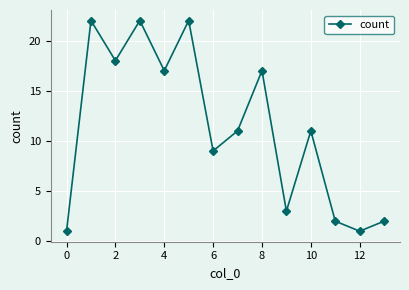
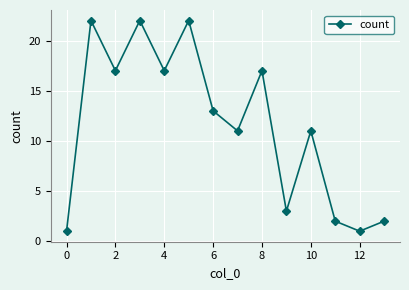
2: 18 -> 17
6: 9 -> 13
